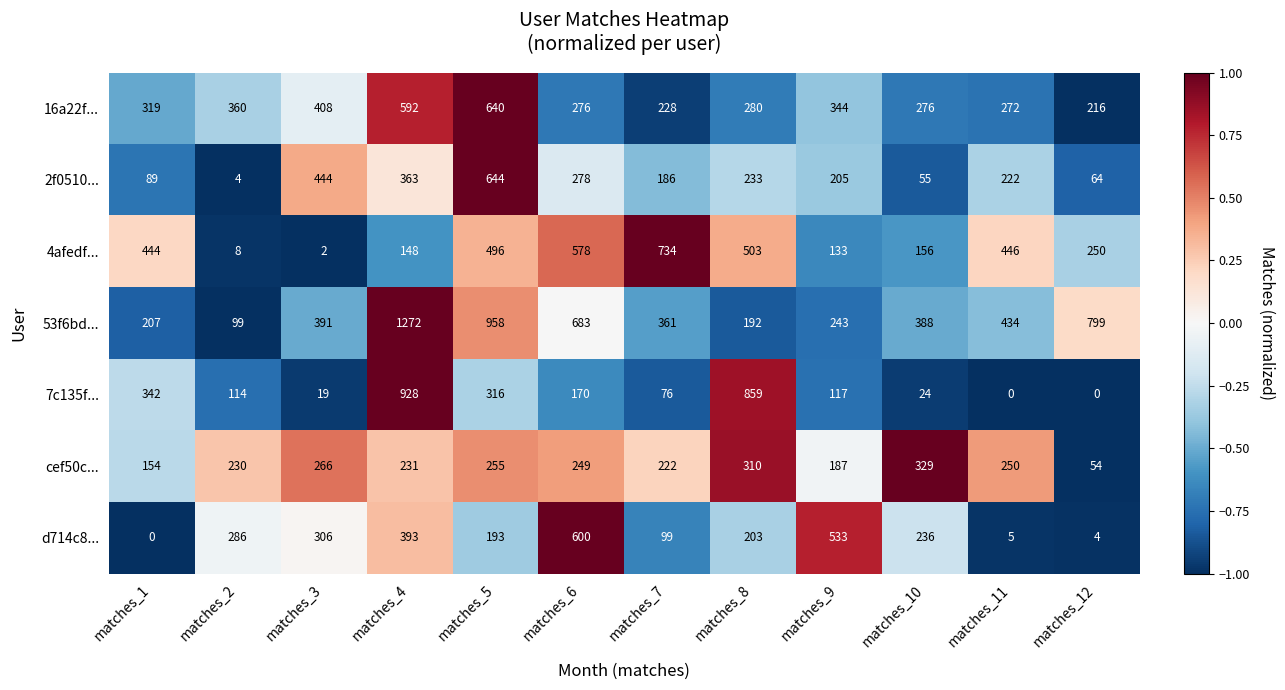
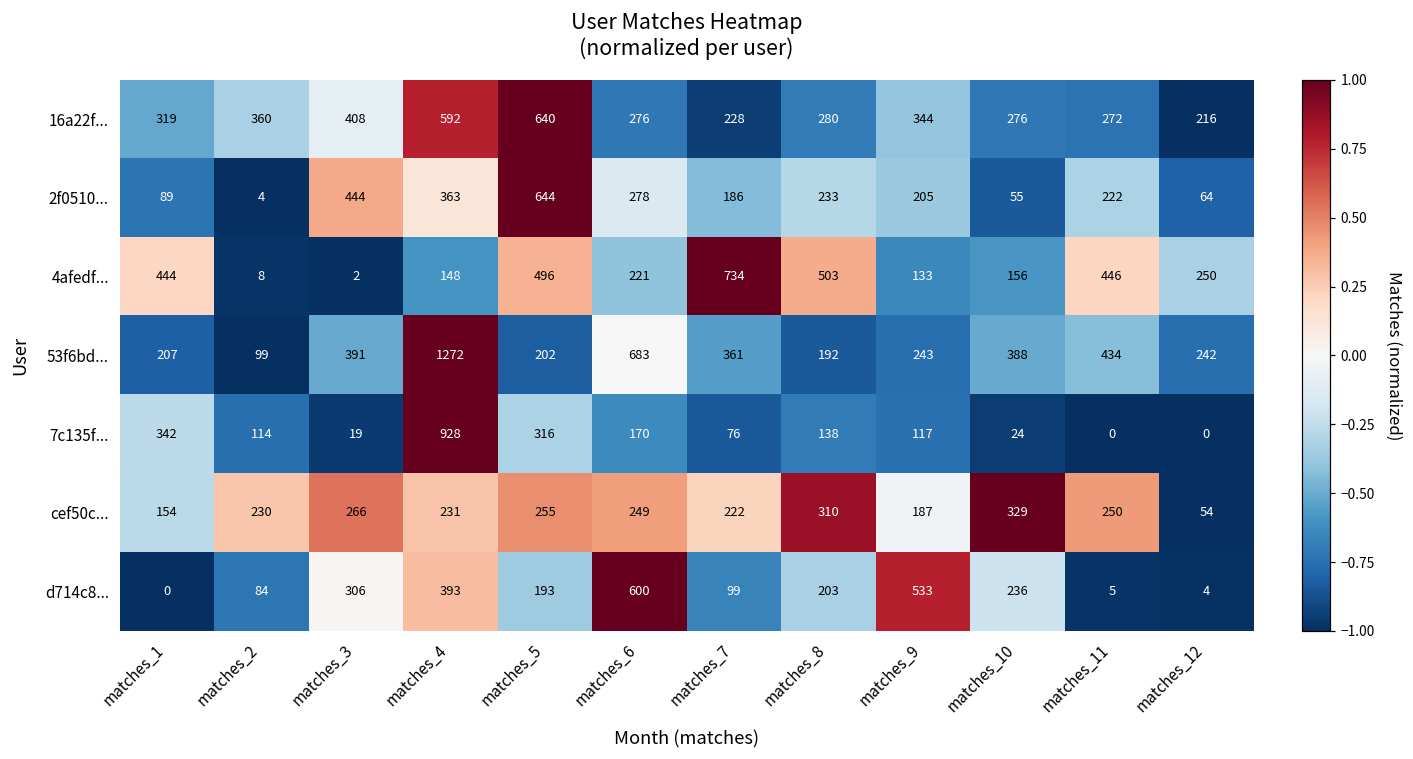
4afedf..., matches_6: 578 -> 221
53f6bd..., matches_5: 958 -> 202
53f6bd..., matches_12: 799 -> 242
7c135f..., matches_8: 859 -> 138
d714c8..., matches_2: 286 -> 84
